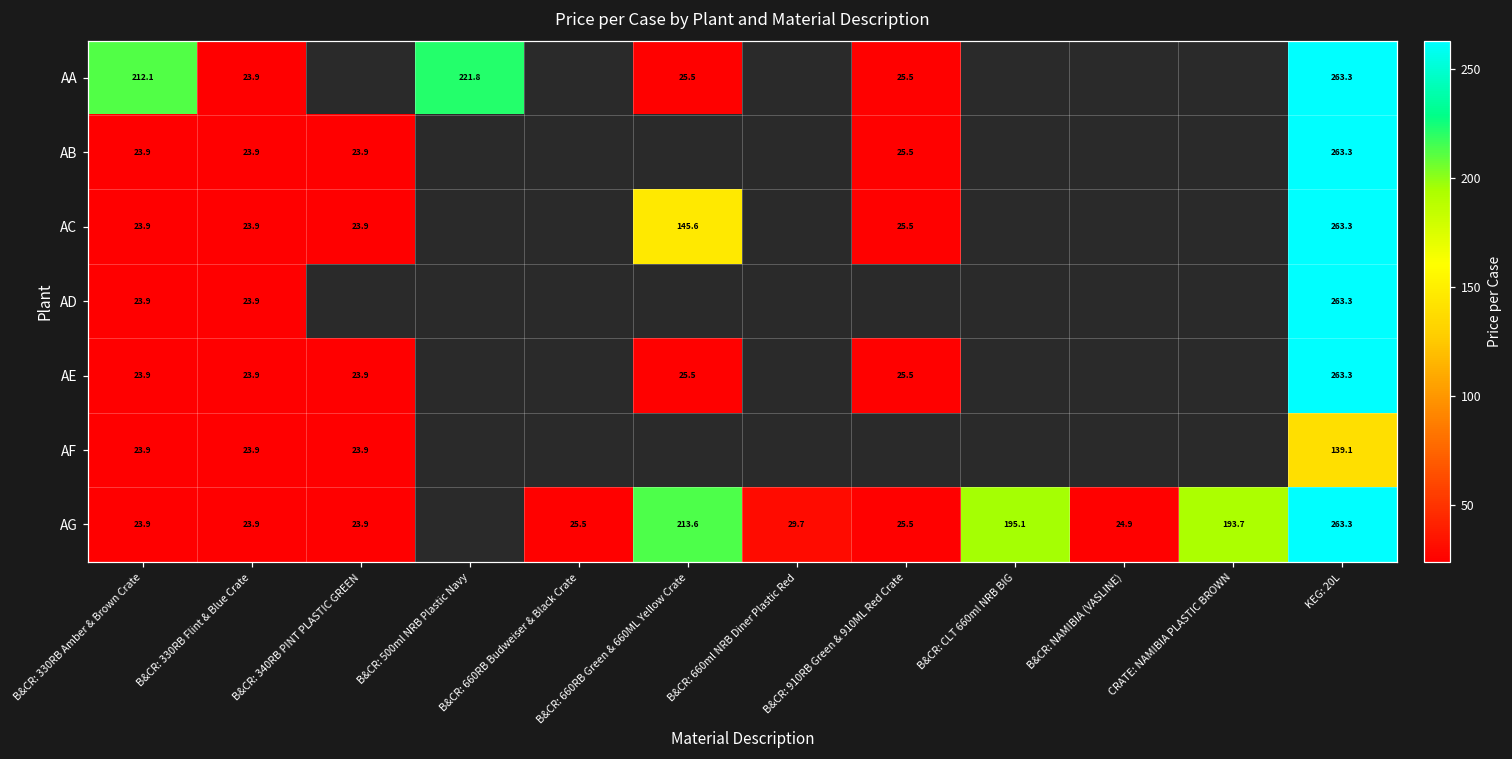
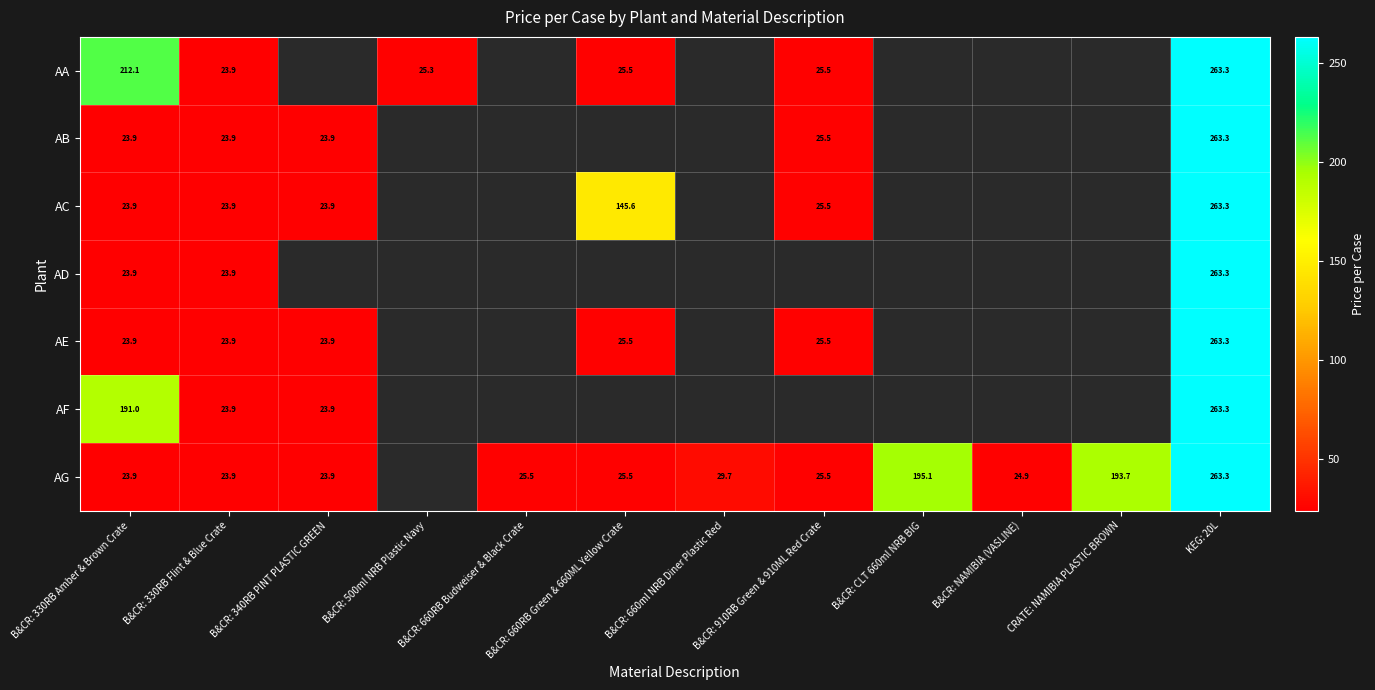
AA, B&CR: 500ml NRB Plastic Navy: 221.8 -> 25.3
AF, B&CR: 330RB Amber & Brown Crate: 23.9 -> 191.0
AF, KEG: 20L: 139.1 -> 263.3
AG, B&CR: 660RB Green & 660ML Yellow Crate: 213.6 -> 25.5
